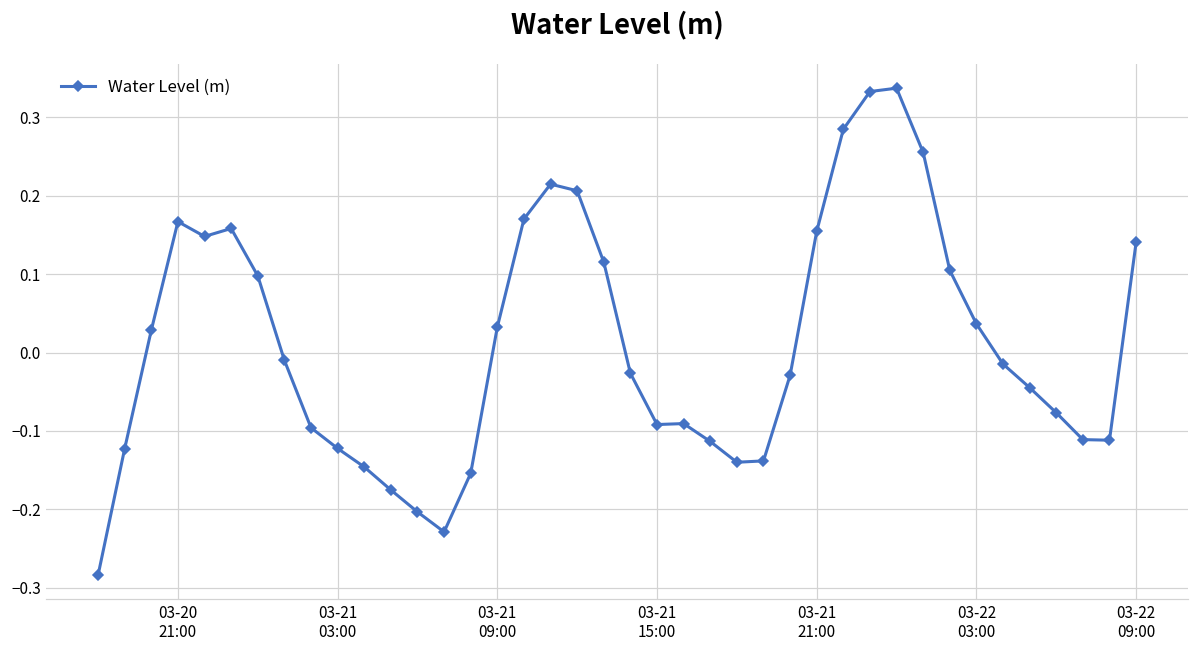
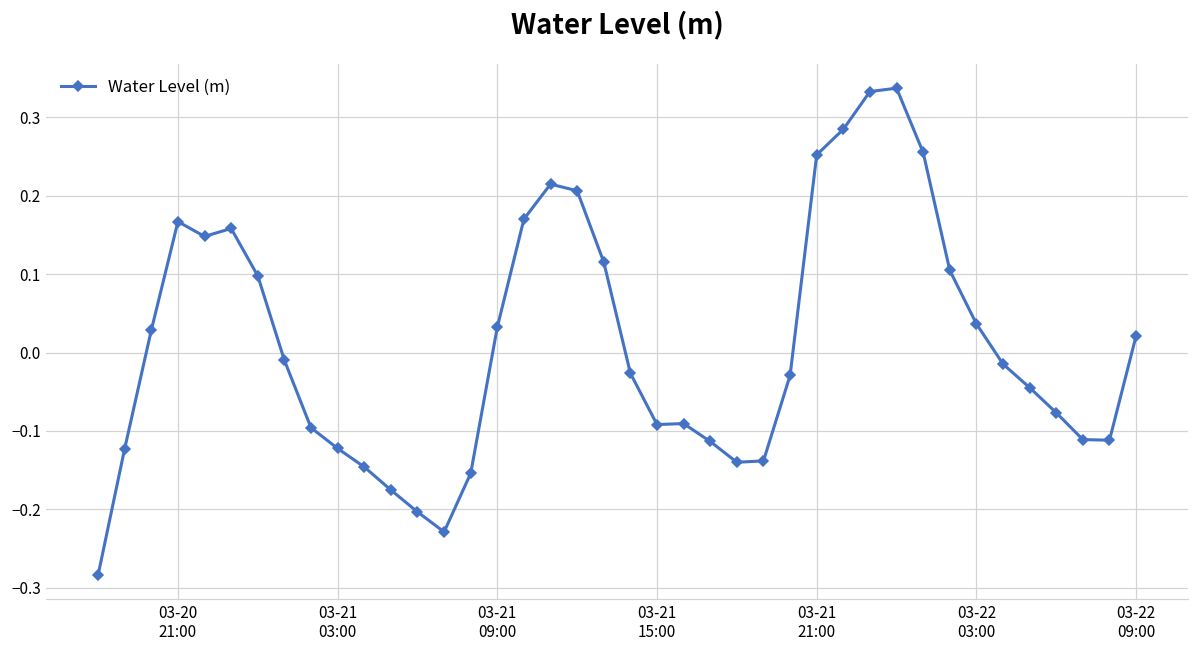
03-21 21:00: 0.15 -> 0.25
03-22 09:00: 0.14 -> 0.02
